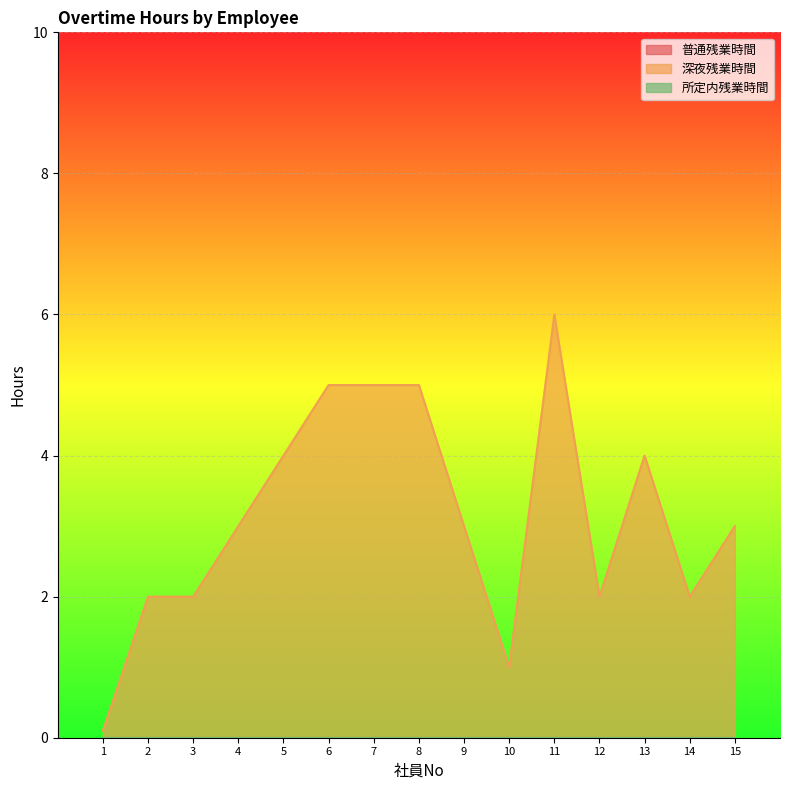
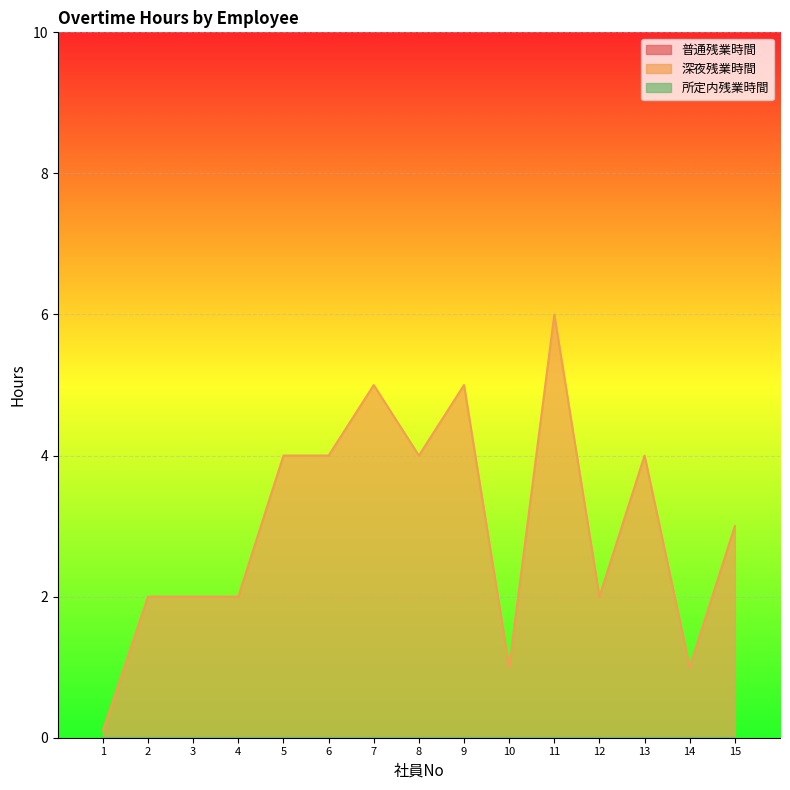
深夜残業時間, 4: 3 -> 2
深夜残業時間, 6: 5 -> 4
深夜残業時間, 8: 5 -> 4
深夜残業時間, 9: 3 -> 5
深夜残業時間, 14: 2 -> 1
